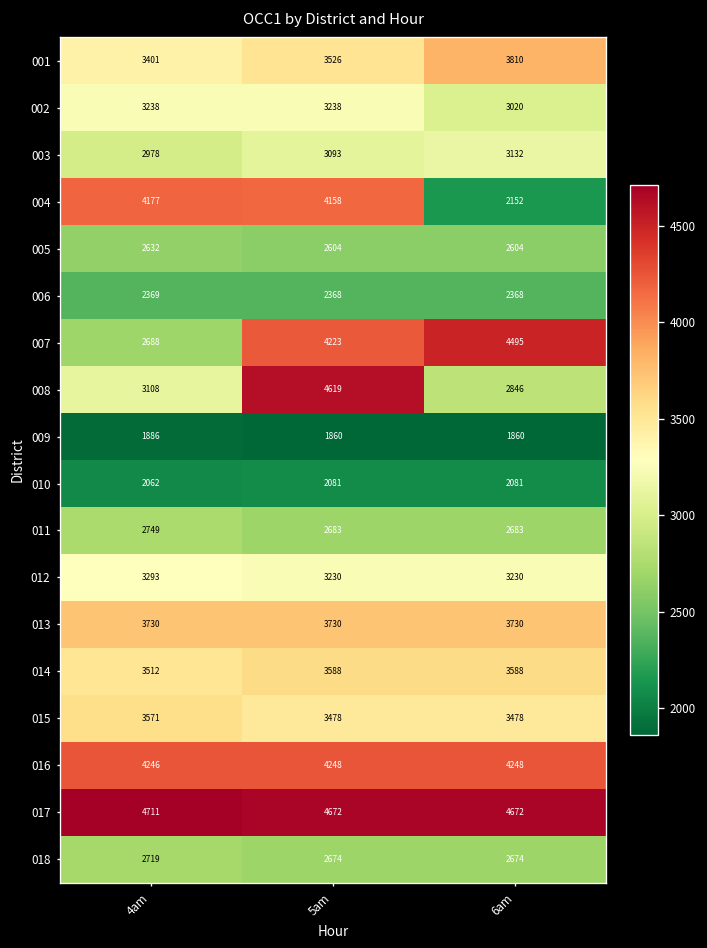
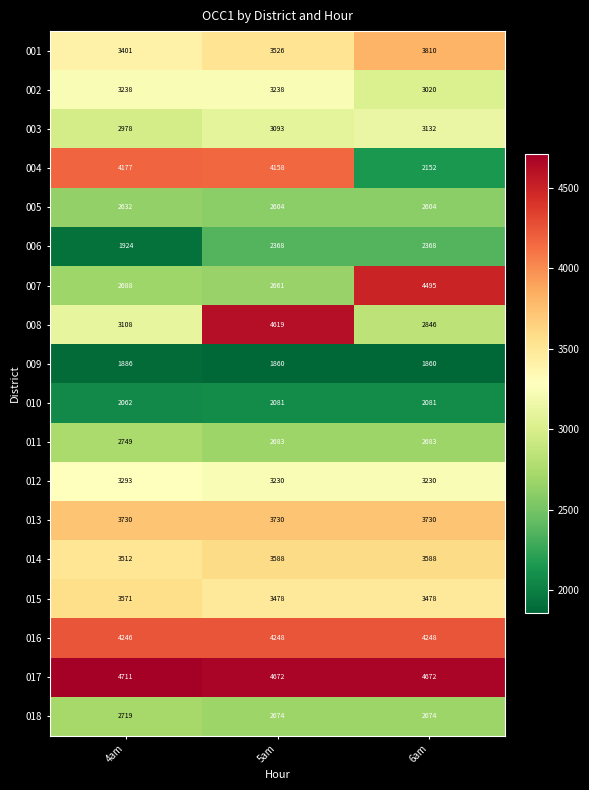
006, 4am: 2369 -> 1924
007, 5am: 4223 -> 2661
